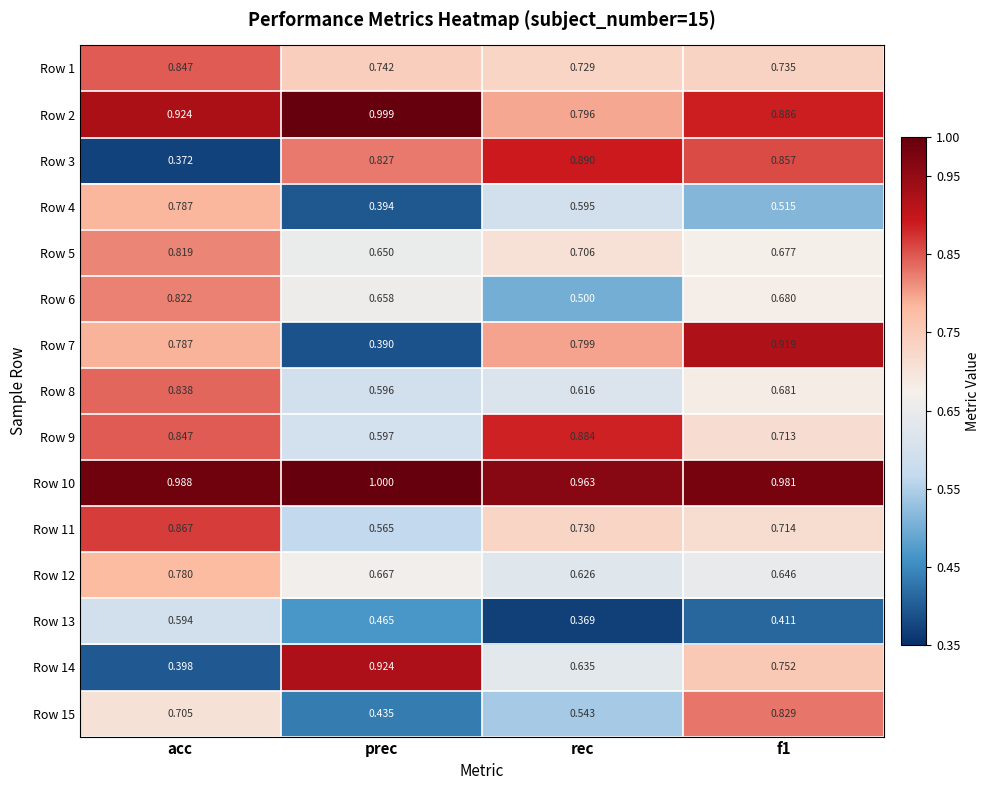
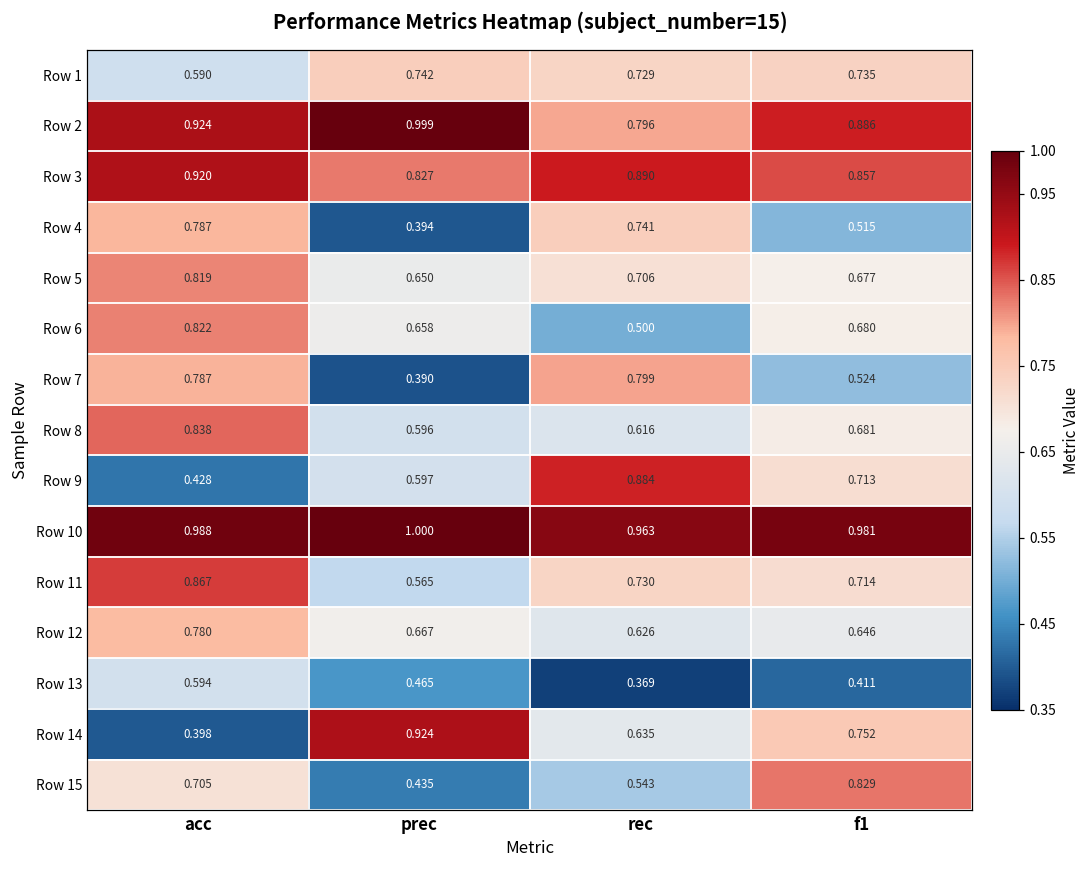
Row 1, acc: 0.847 -> 0.590
Row 3, acc: 0.372 -> 0.920
Row 4, rec: 0.595 -> 0.741
Row 7, f1: 0.919 -> 0.524
Row 9, acc: 0.847 -> 0.428
